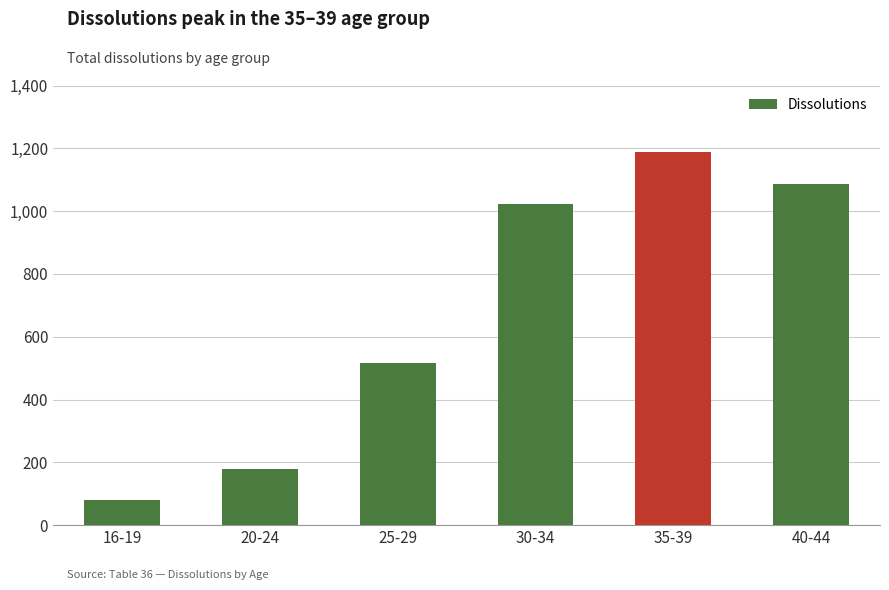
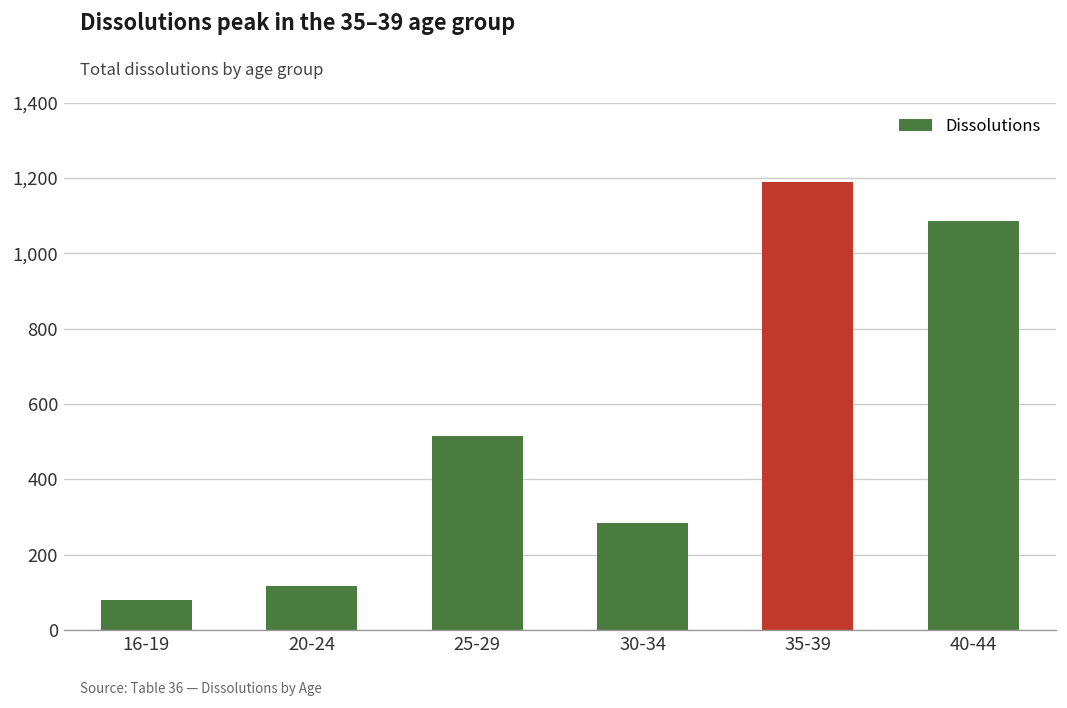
20-24: 180 -> 120
30-34: 1,020 -> 290
